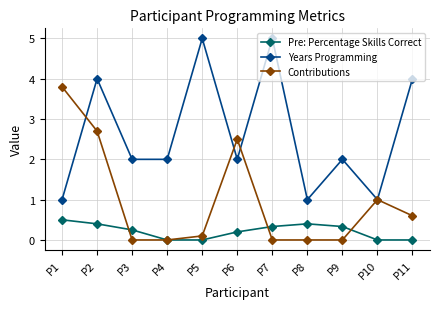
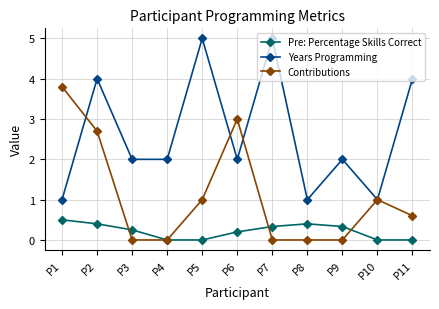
Contributions, P5: 0.1 -> 1.0
Contributions, P6: 2.5 -> 3.0
